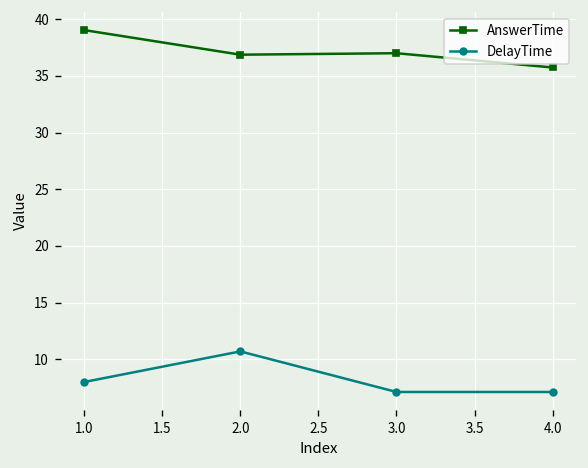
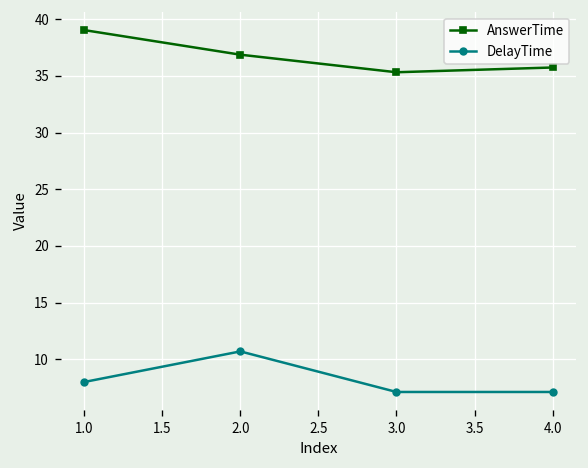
AnswerTime, 3.0: 37 -> 35
